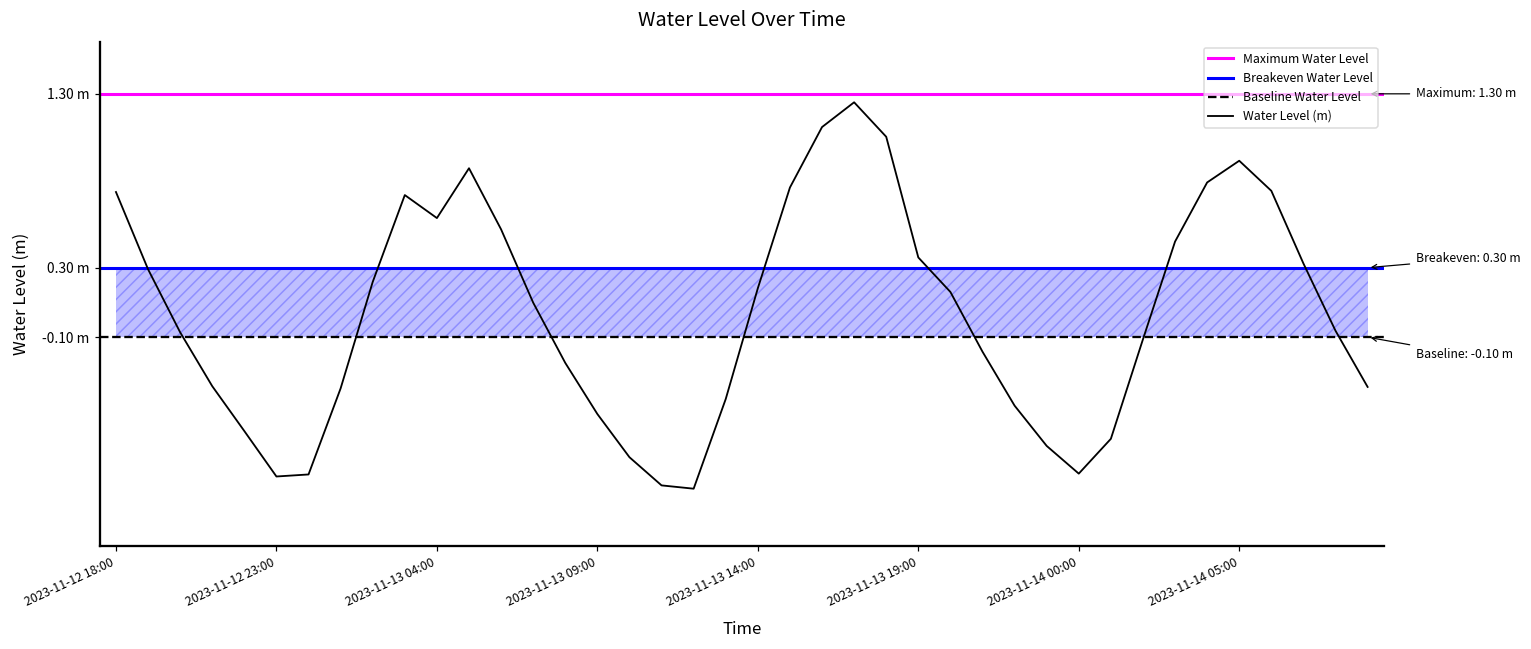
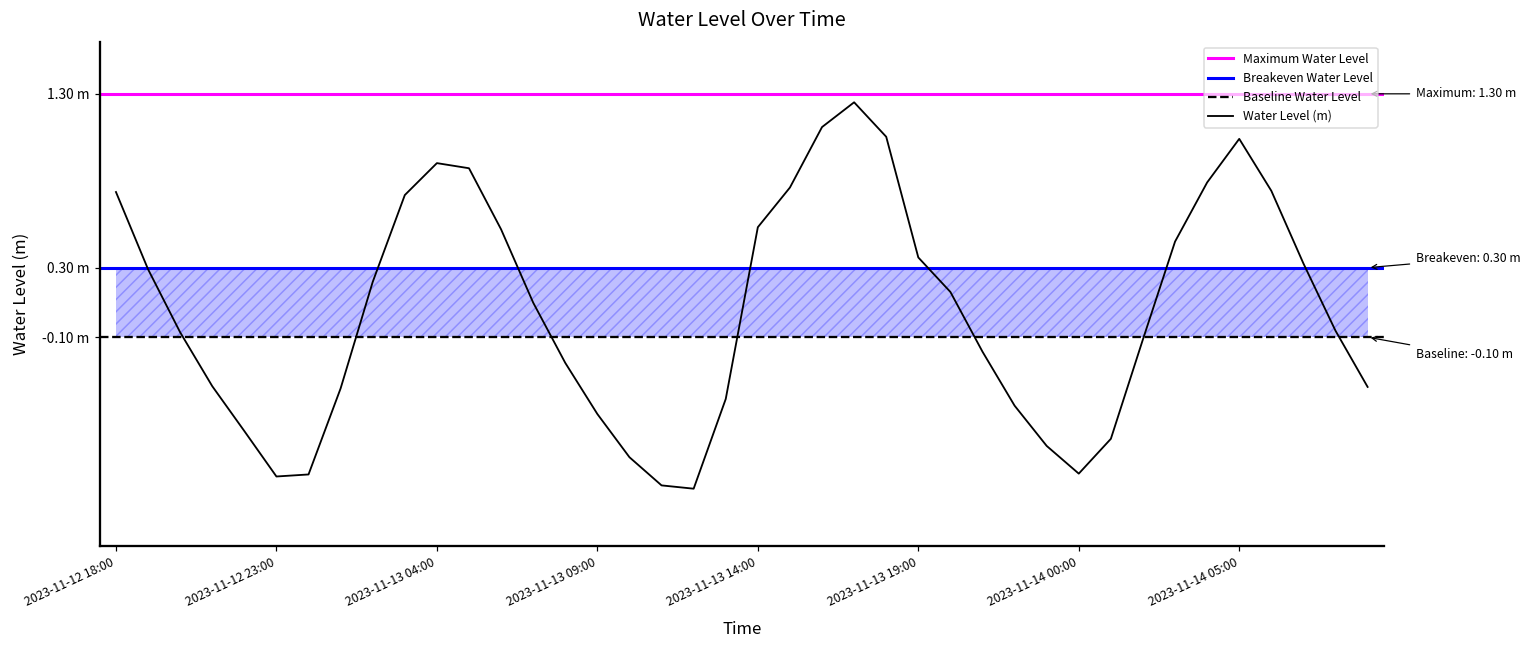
Water Level (m), 2023-11-13 04:00: 0.59 m -> 0.90 m
Water Level (m), 2023-11-13 14:00: 0.18 m -> 0.53 m
Water Level (m), 2023-11-14 05:00: 0.92 m -> 1.04 m
